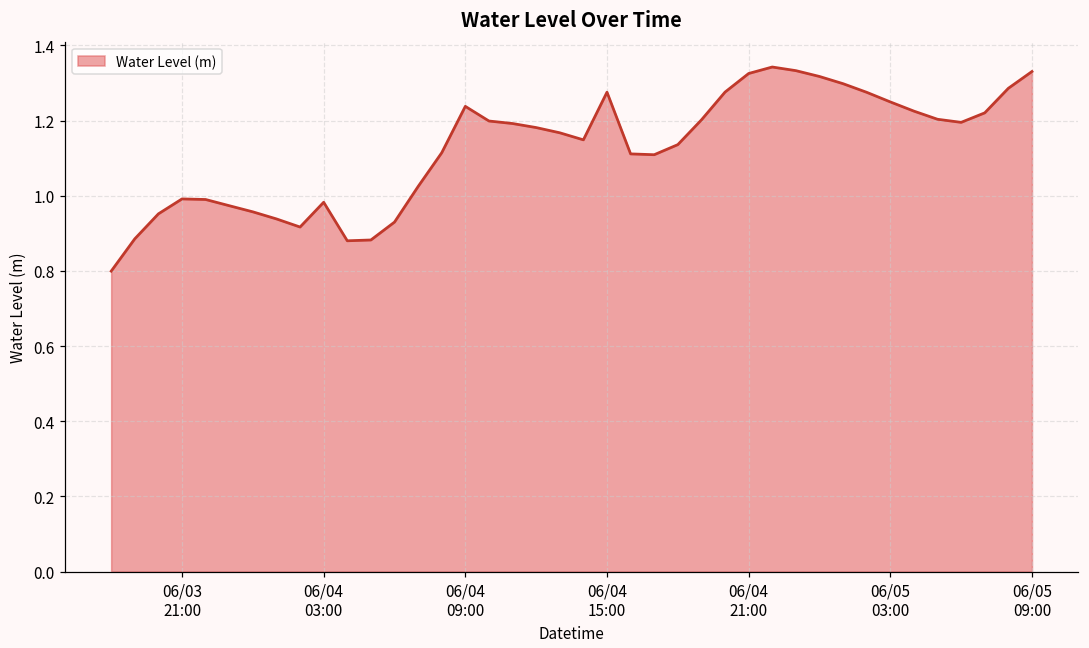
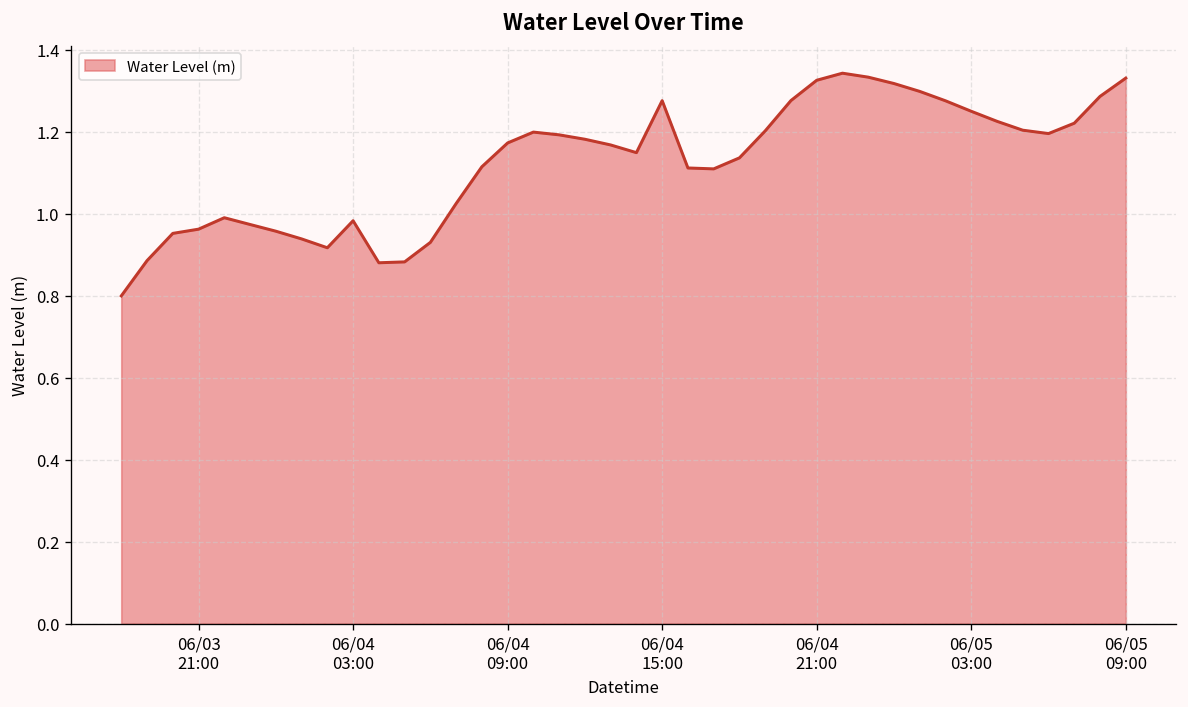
06/03 21:00: 0.99 -> 0.96
06/04 09:00: 1.24 -> 1.17
